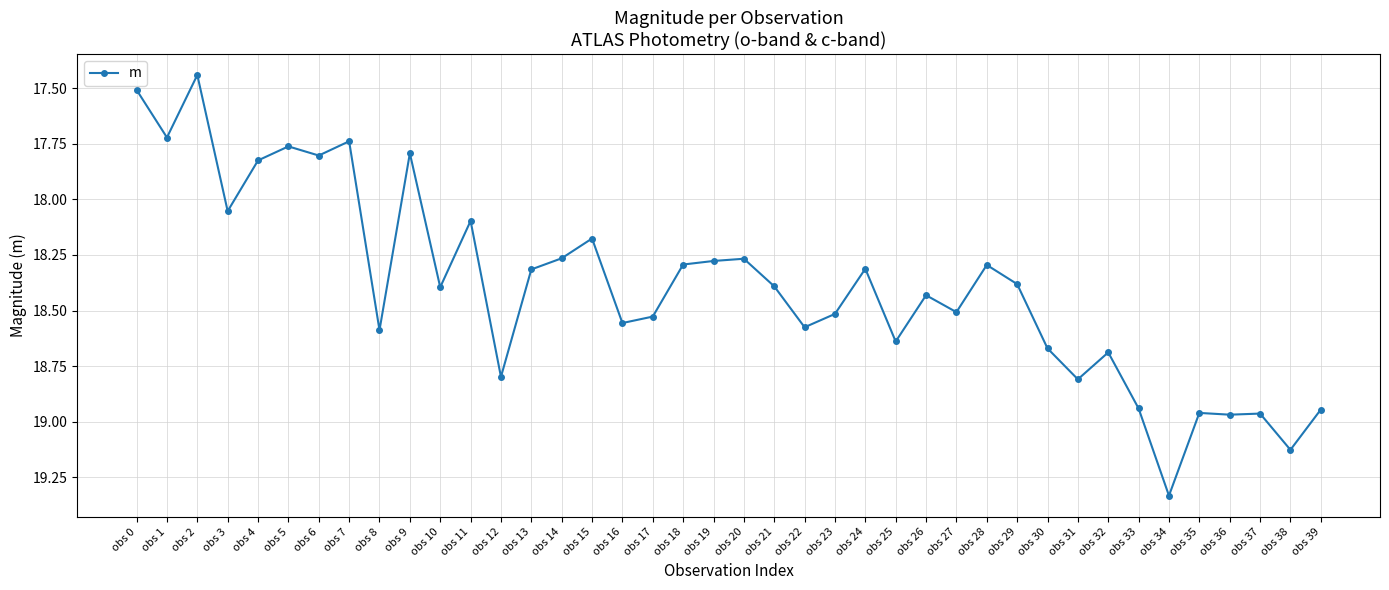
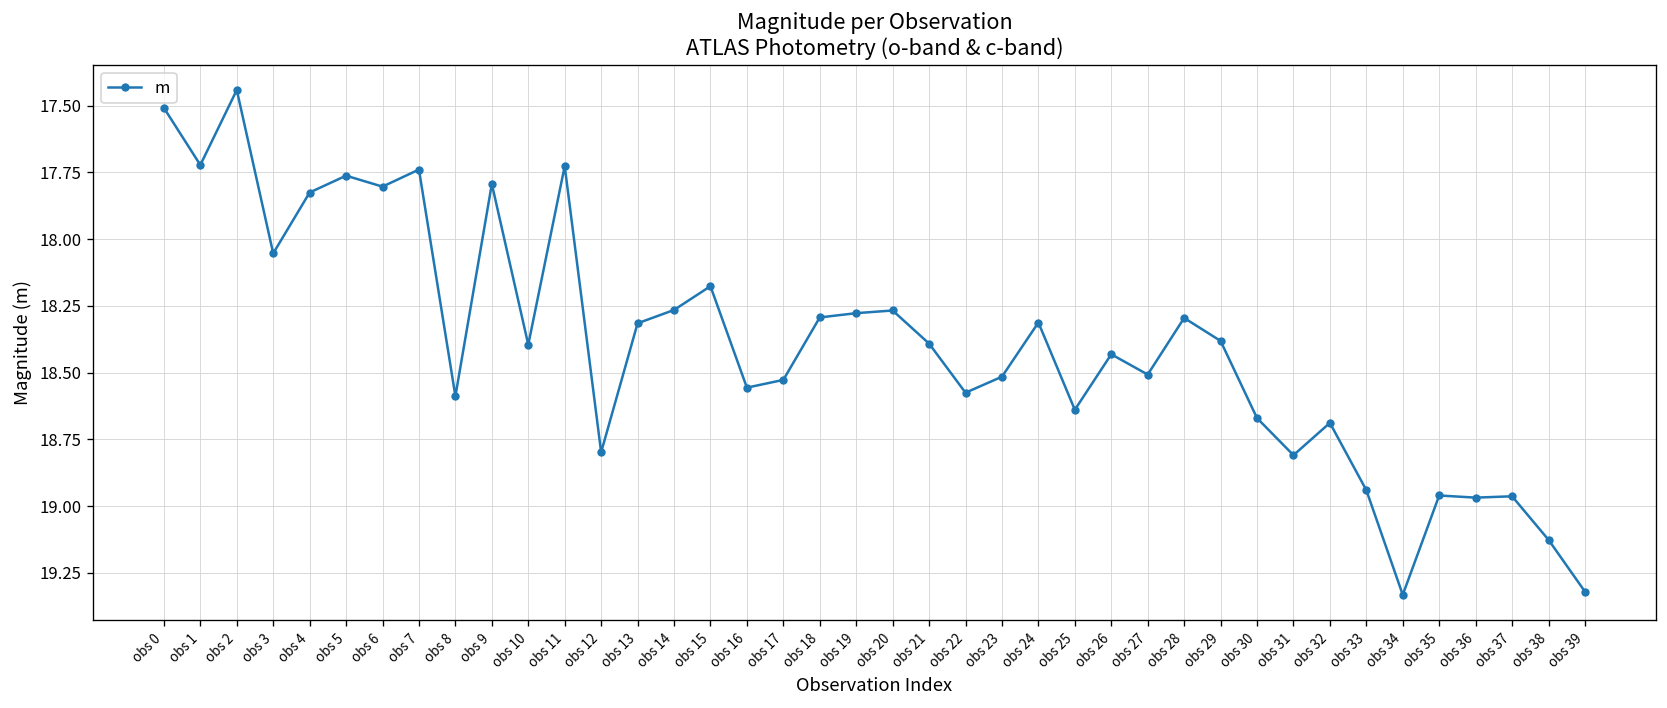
obs 11: 18.10 -> 17.73
obs 39: 18.95 -> 19.32
